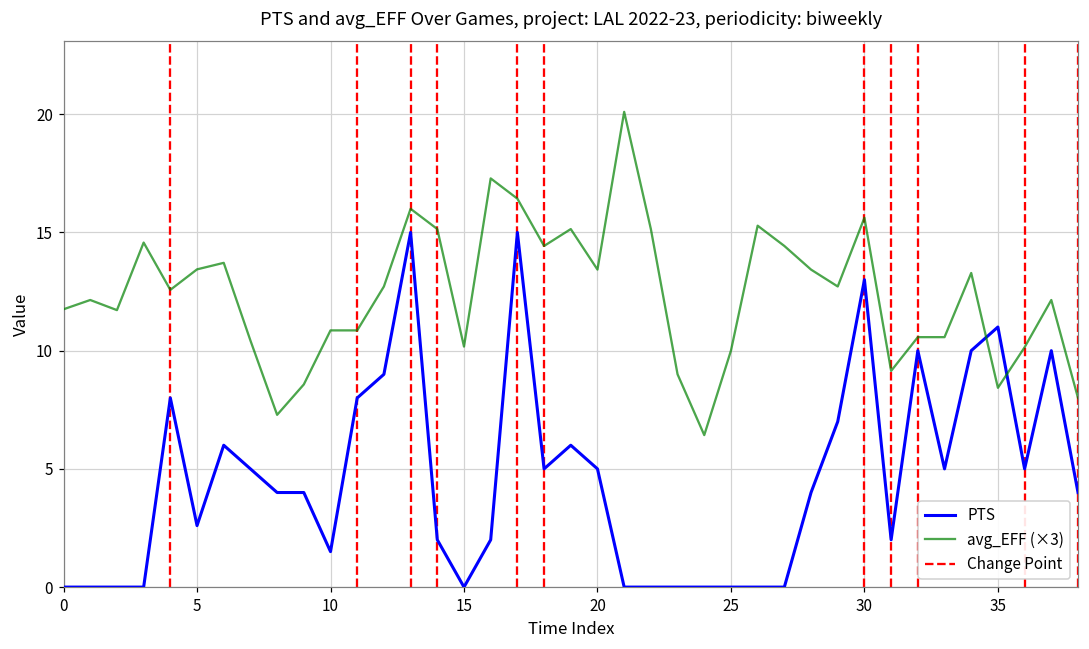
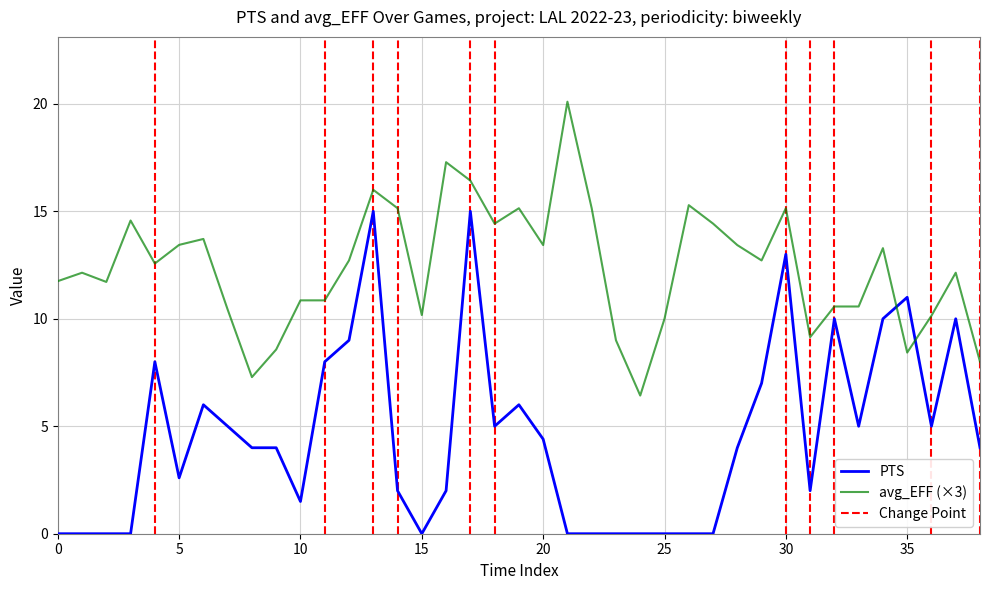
PTS, 20: 5.0 -> 4.4
avg_EFF (×3), 30: 15.6 -> 15.1
